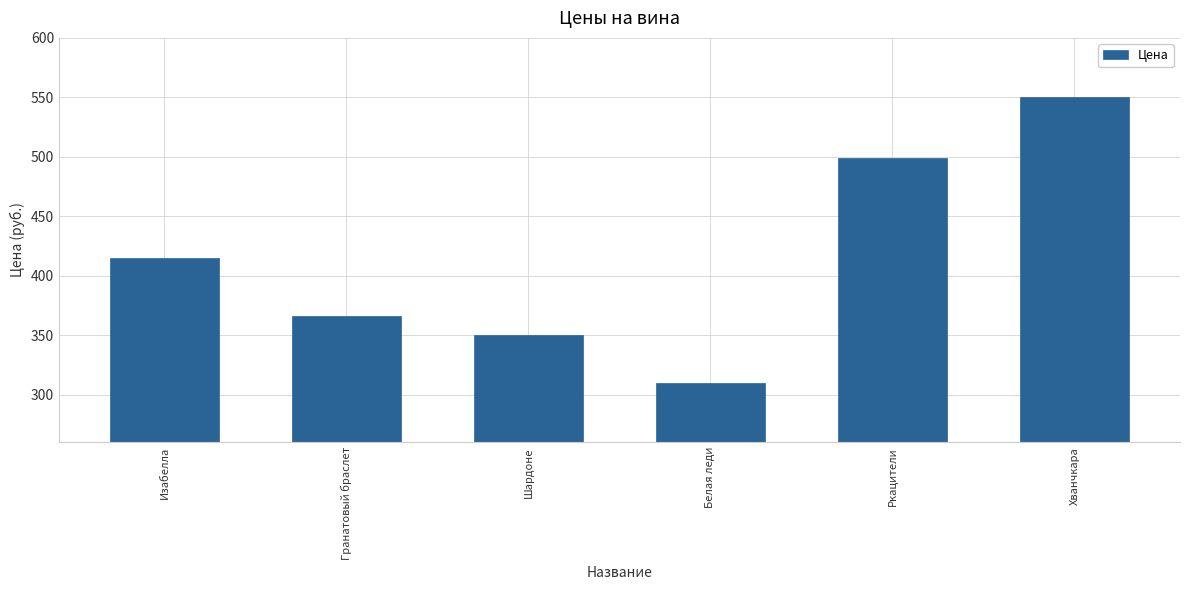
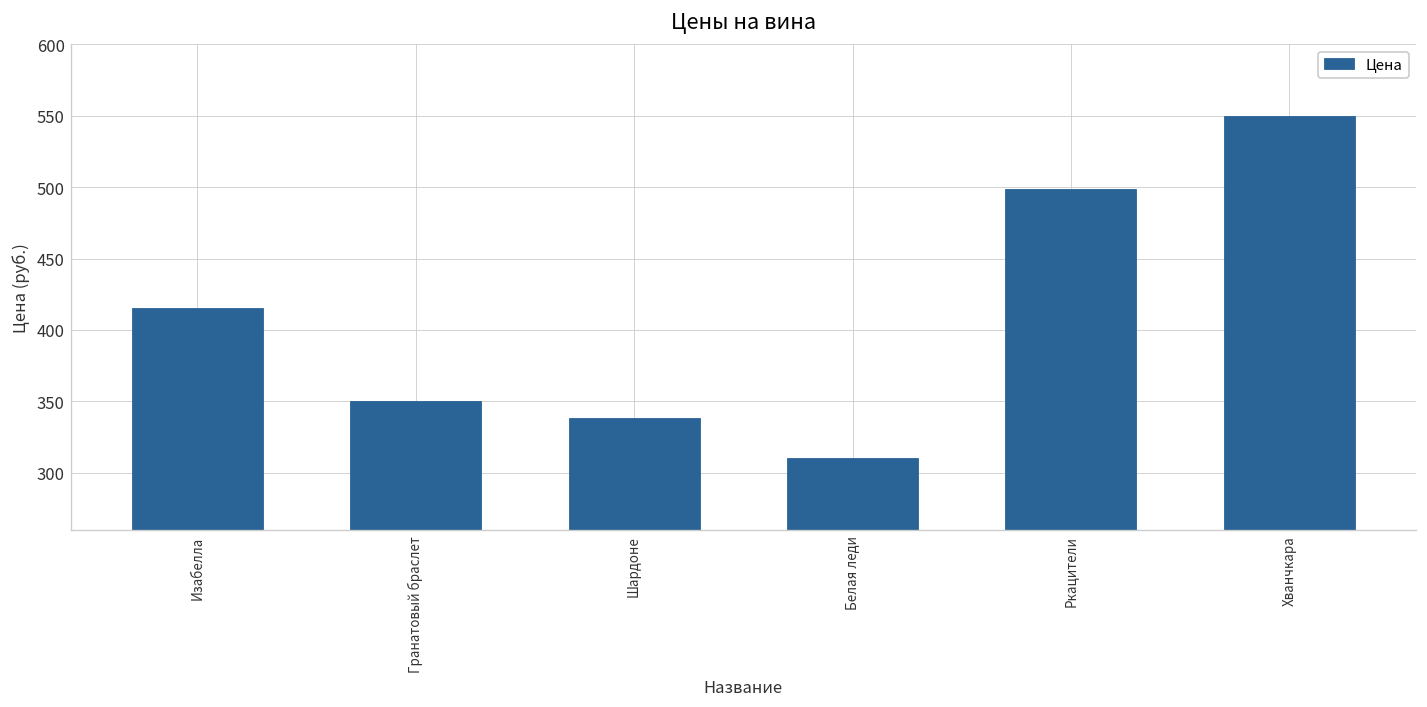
Гранатовый браслет: 366 -> 350
Шардоне: 350 -> 338
